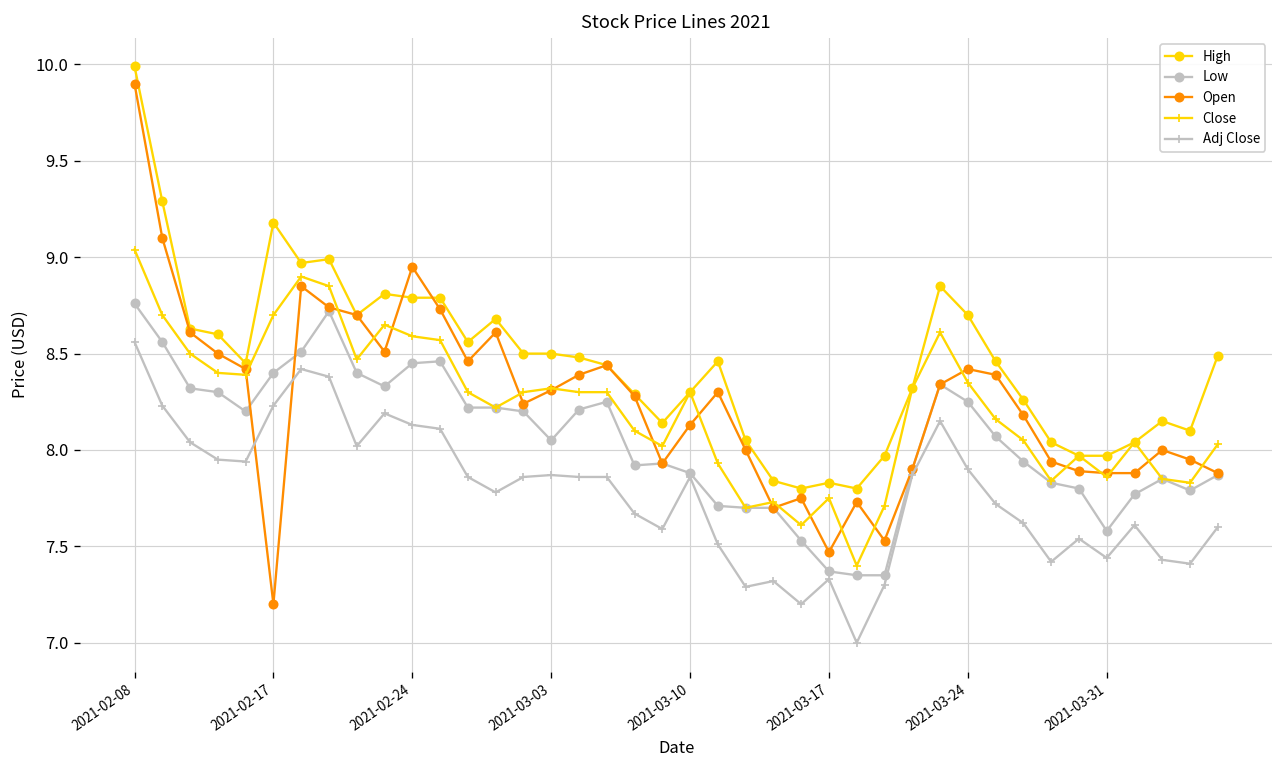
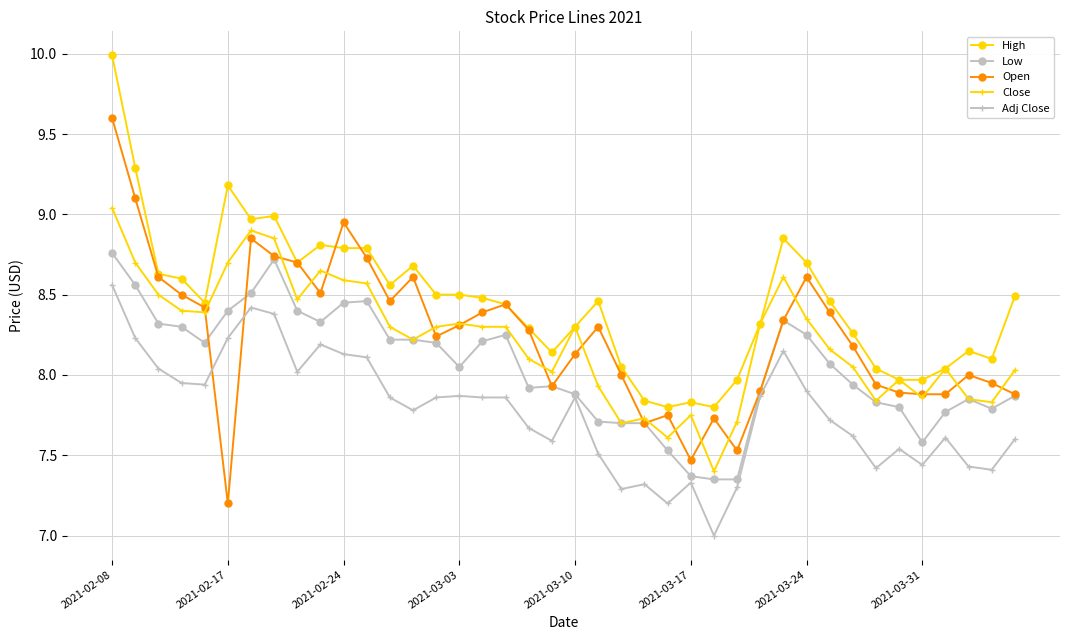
Open, 2021-02-08: 9.9 -> 9.6
Open, 2021-03-24: 8.42 -> 8.61
